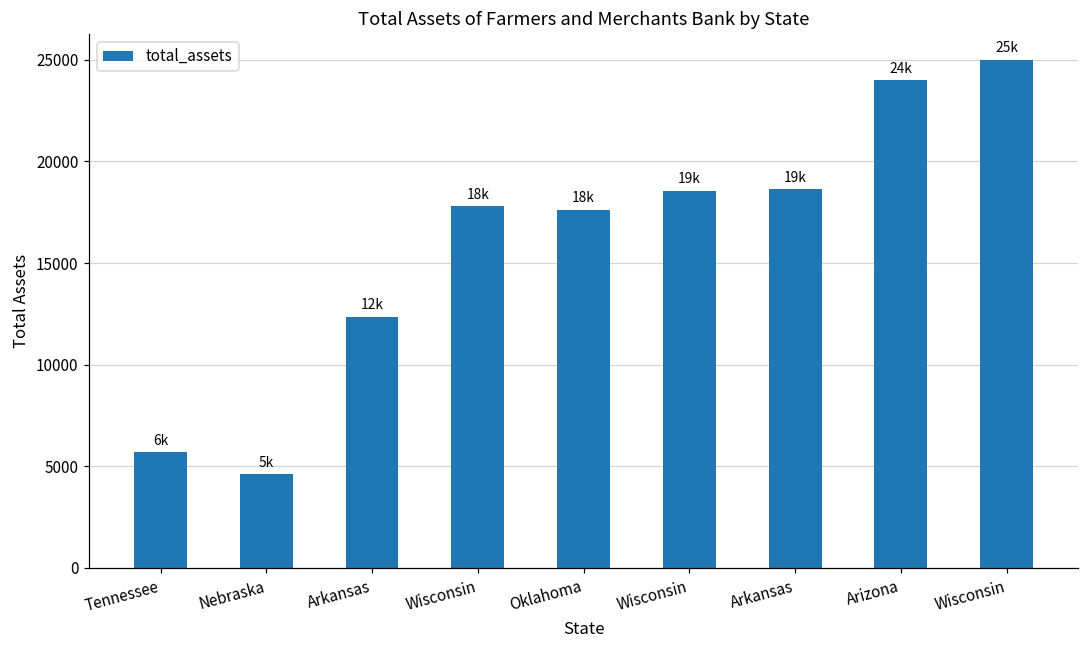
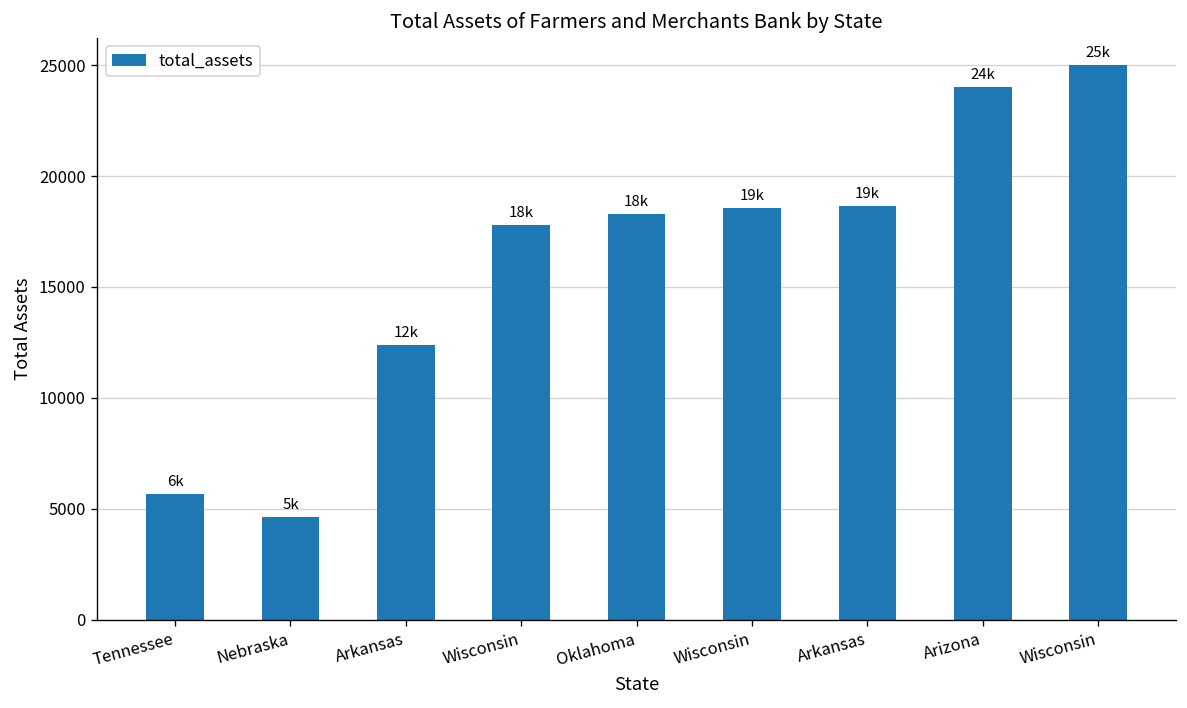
Oklahoma: 17600 -> 18300
